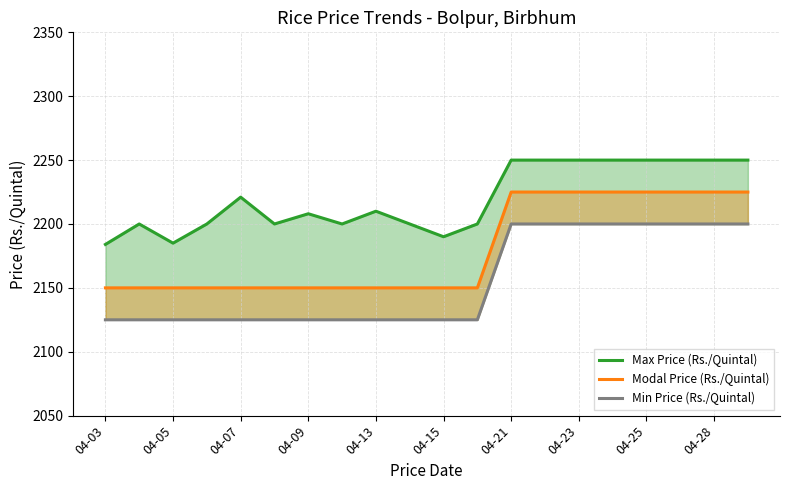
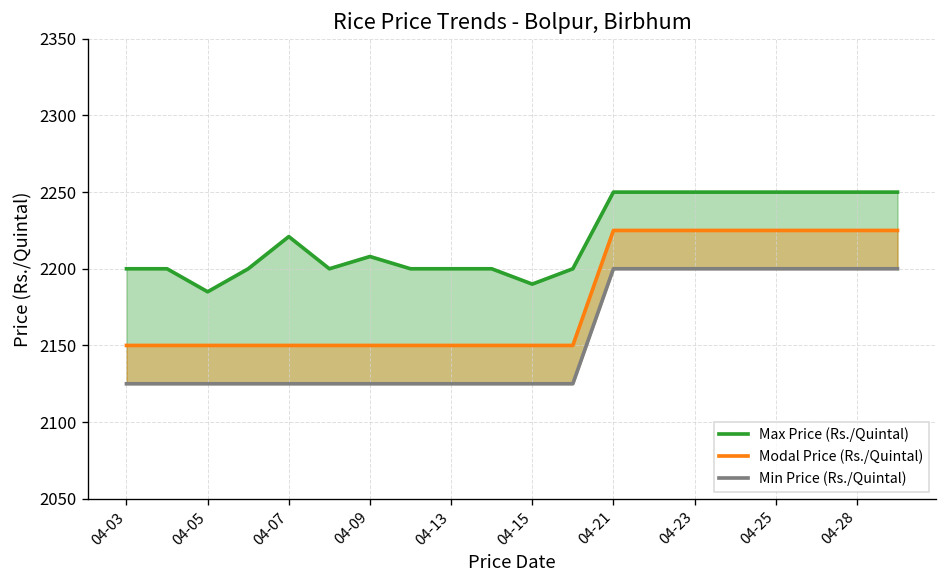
Max Price (Rs./Quintal), 04-03: 2184 -> 2200
Max Price (Rs./Quintal), 04-13: 2210 -> 2200
